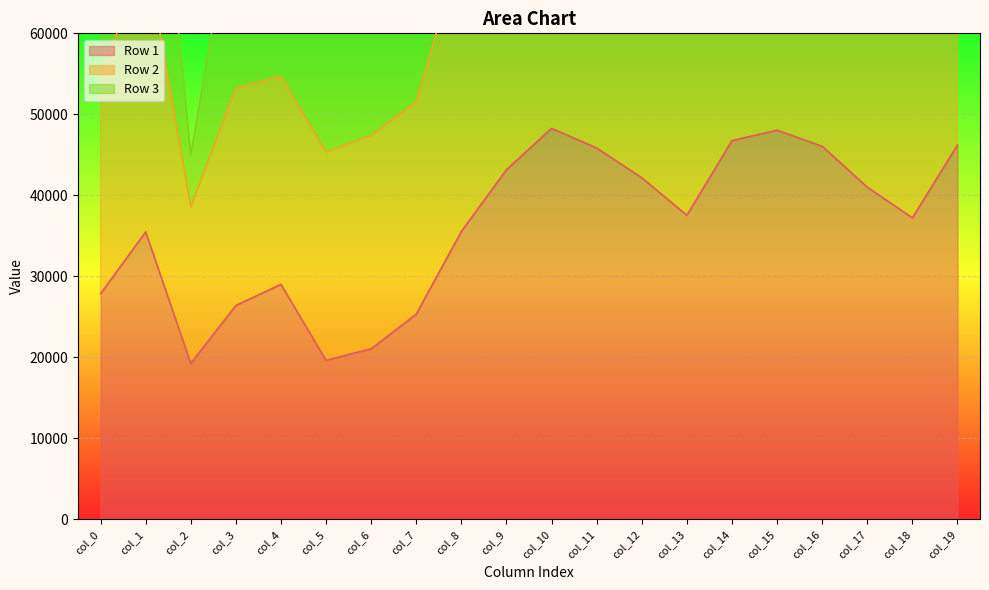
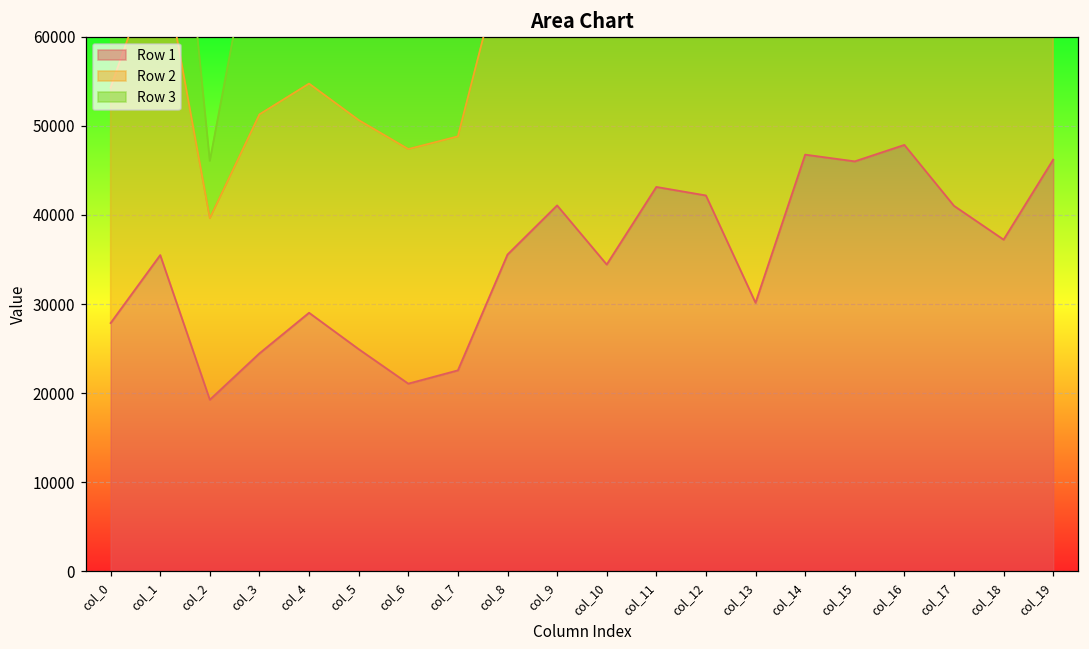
Row 2, col_2: 19000 -> 20000
Row 1, col_3: 26000 -> 24000
Row 1, col_5: 20000 -> 25000
Row 1, col_7: 25000 -> 23000
Row 1, col_9: 43000 -> 41000
Row 1, col_10: 48000 -> 34000
Row 1, col_11: 46000 -> 43000
Row 1, col_13: 38000 -> 30000
Row 1, col_15: 48000 -> 46000
Row 1, col_16: 46000 -> 48000
